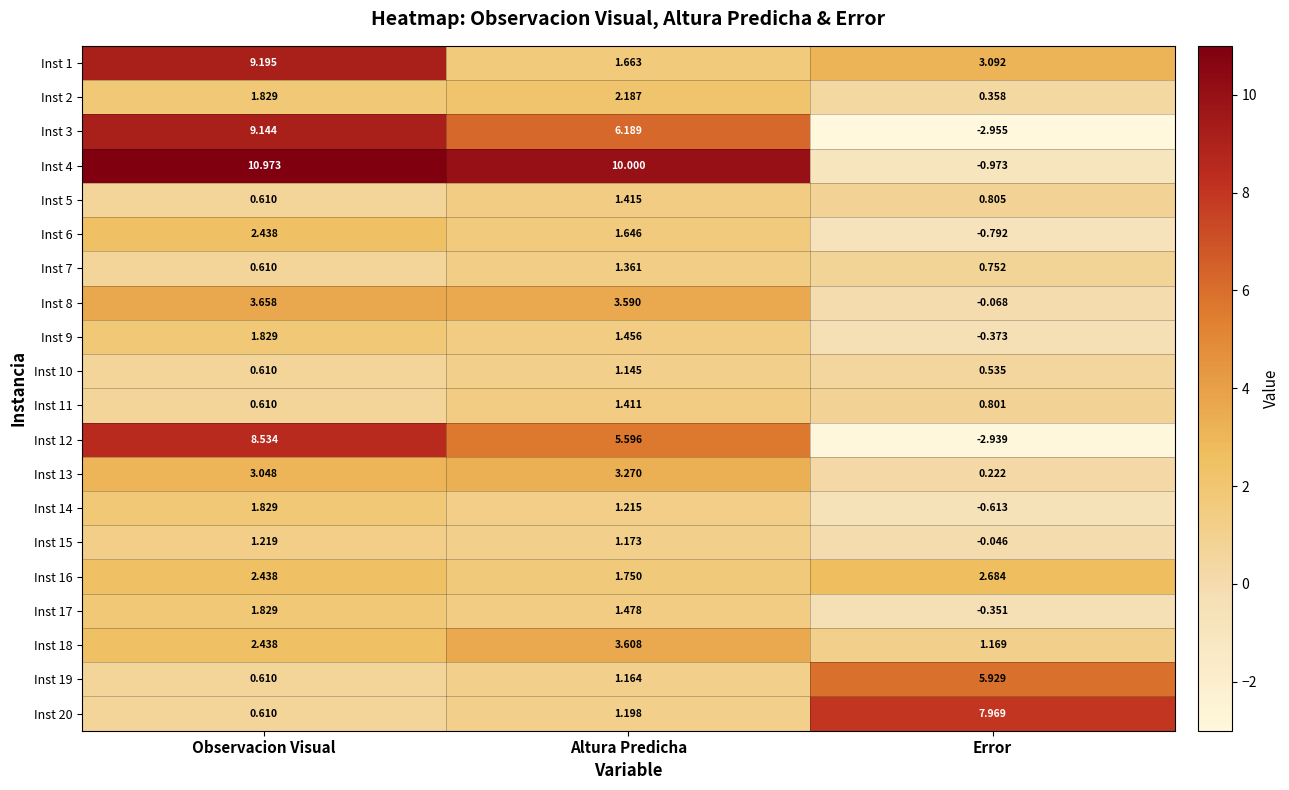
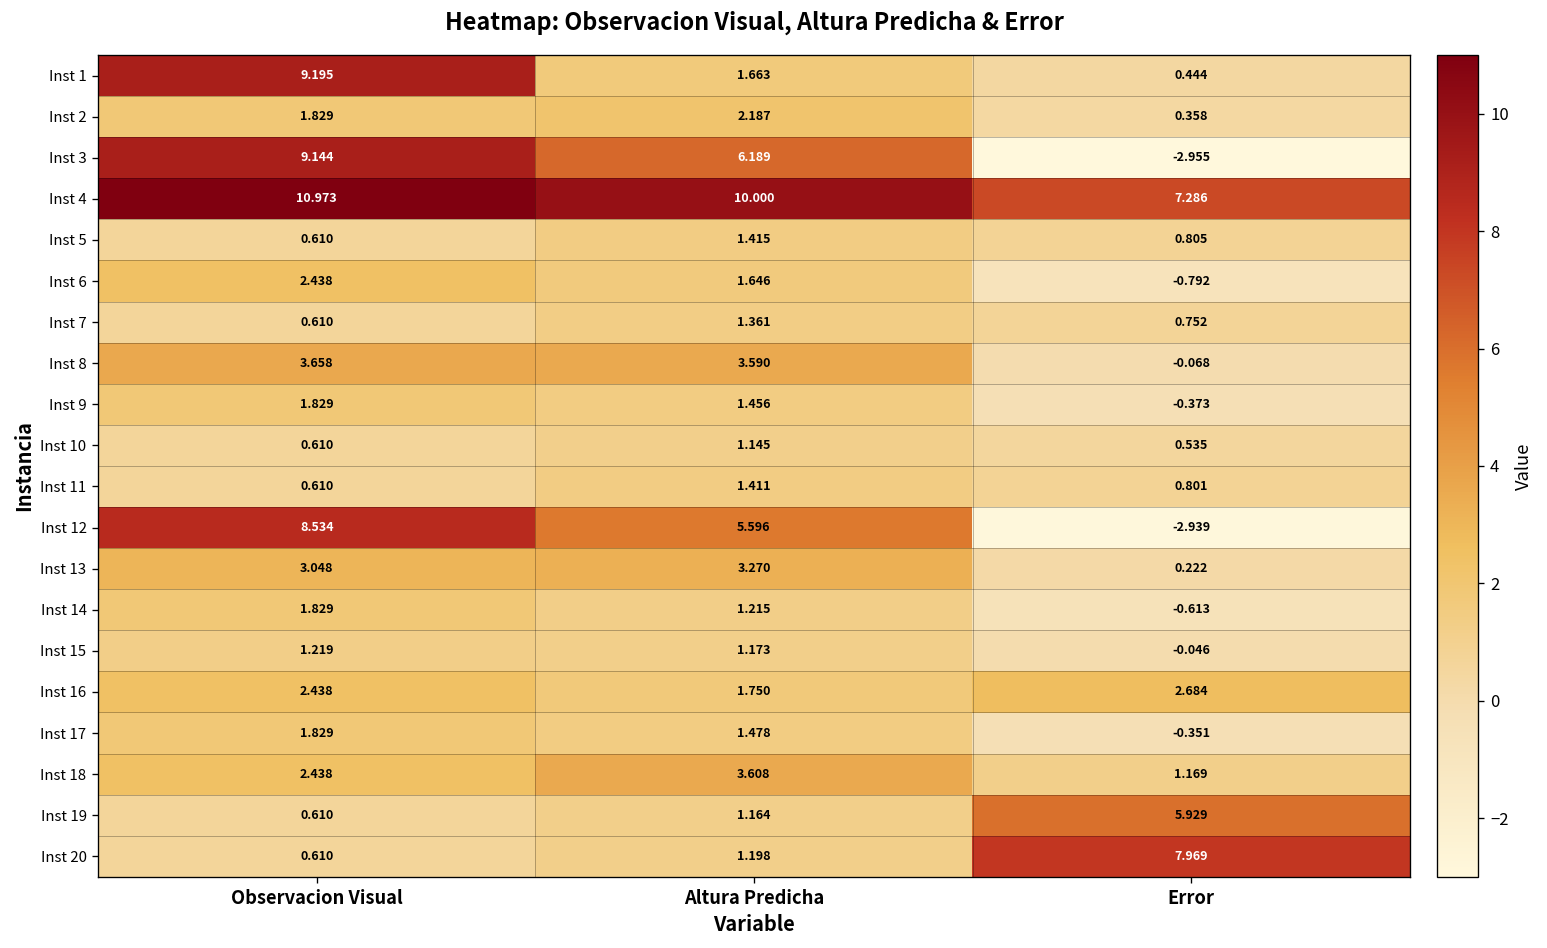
Inst 1, Error: 3.092 -> 0.444
Inst 4, Error: -0.973 -> 7.286
